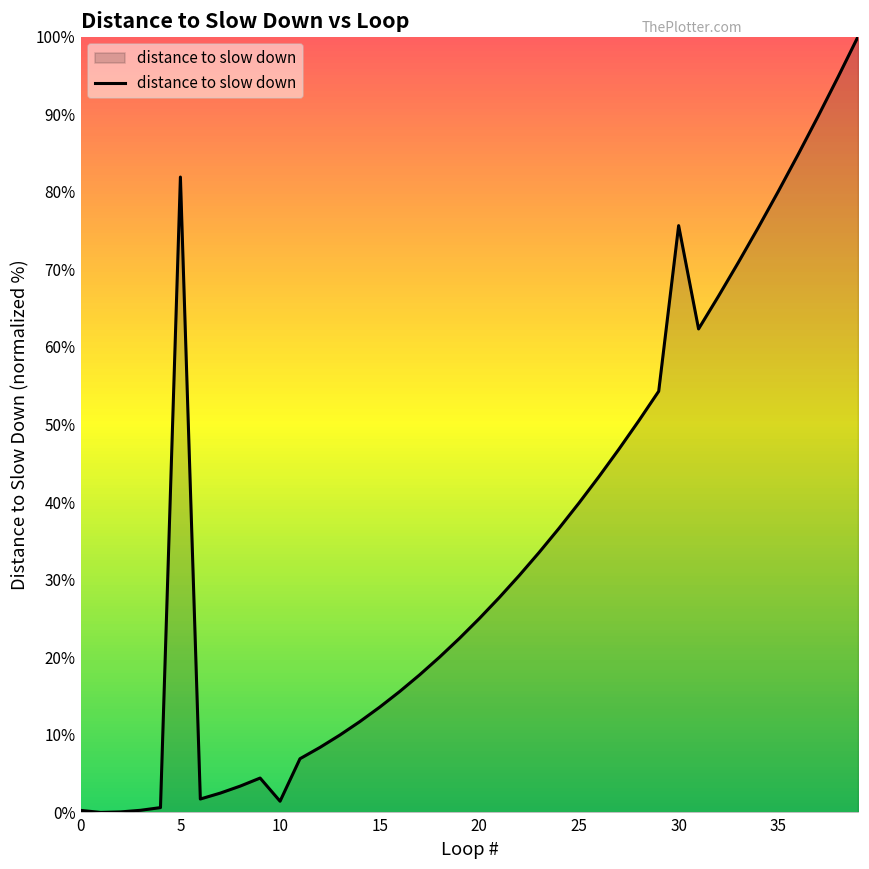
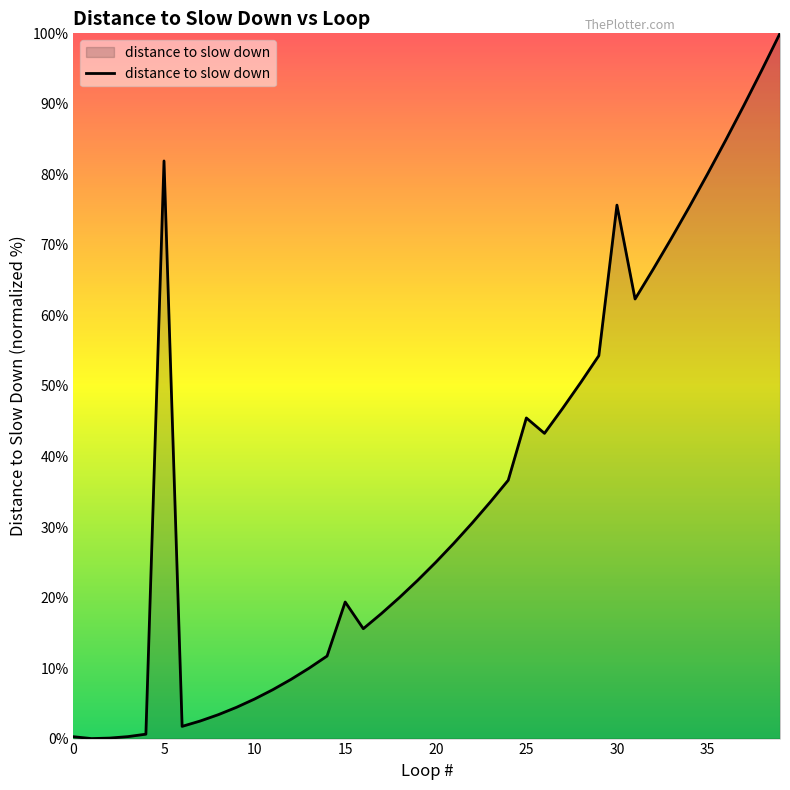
10: 1% -> 6%
15: 14% -> 19%
25: 40% -> 45%
